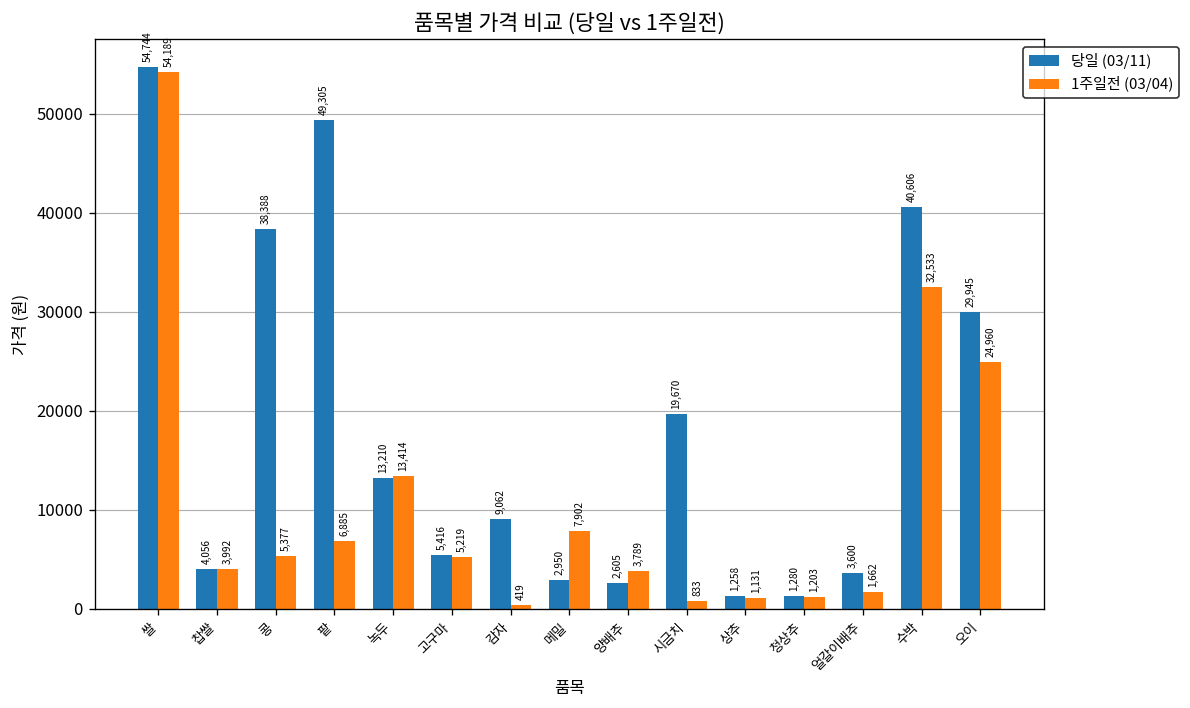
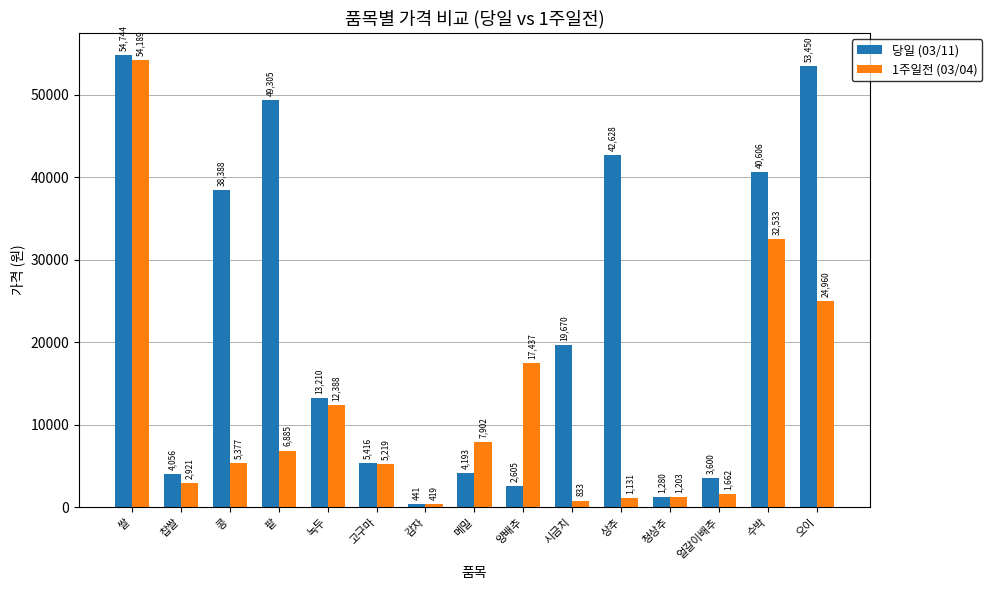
1주일전 (03/04), 찹쌀: 3,992 -> 2,921
1주일전 (03/04), 녹두: 13,414 -> 12,388
당일 (03/11), 감자: 9,062 -> 441
당일 (03/11), 메밀: 2,950 -> 4,193
1주일전 (03/04), 양배추: 3,789 -> 17,437
당일 (03/11), 상추: 1,258 -> 42,628
당일 (03/11), 오이: 29,945 -> 53,450
